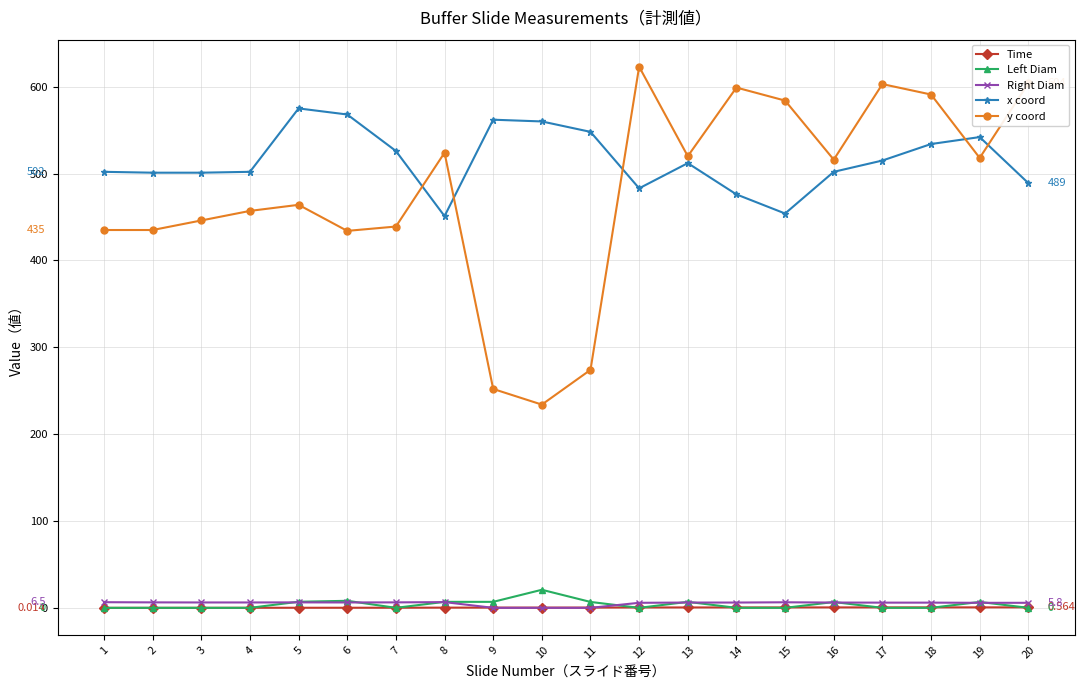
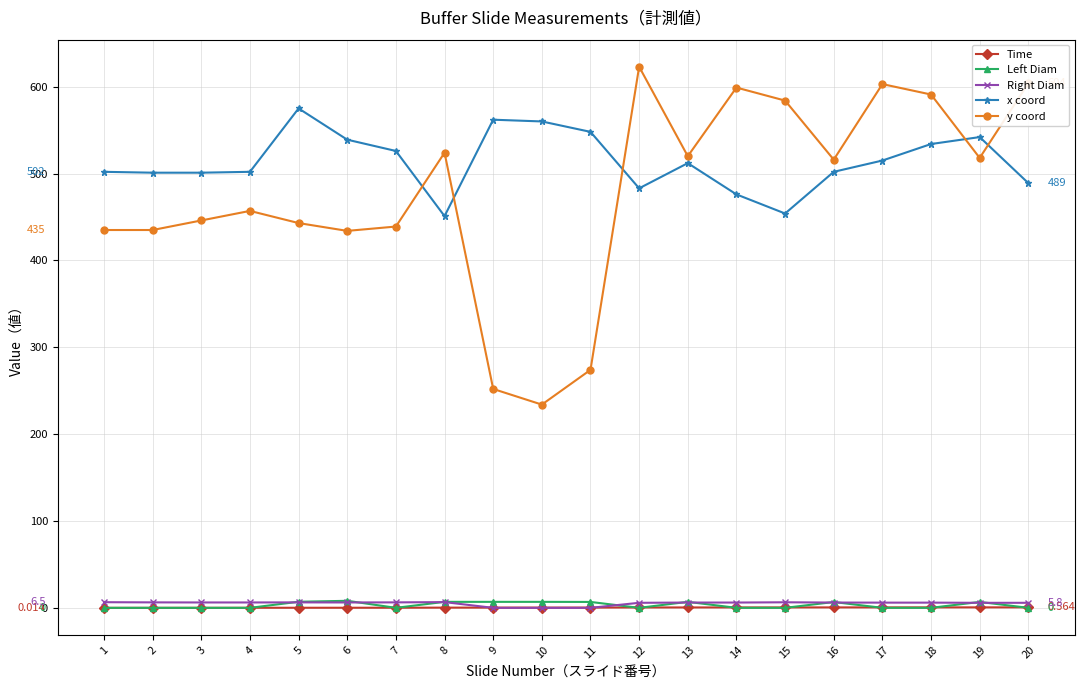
y coord, 5: 460 -> 440
x coord, 6: 570 -> 540
Left Diam, 10: 20 -> 10
